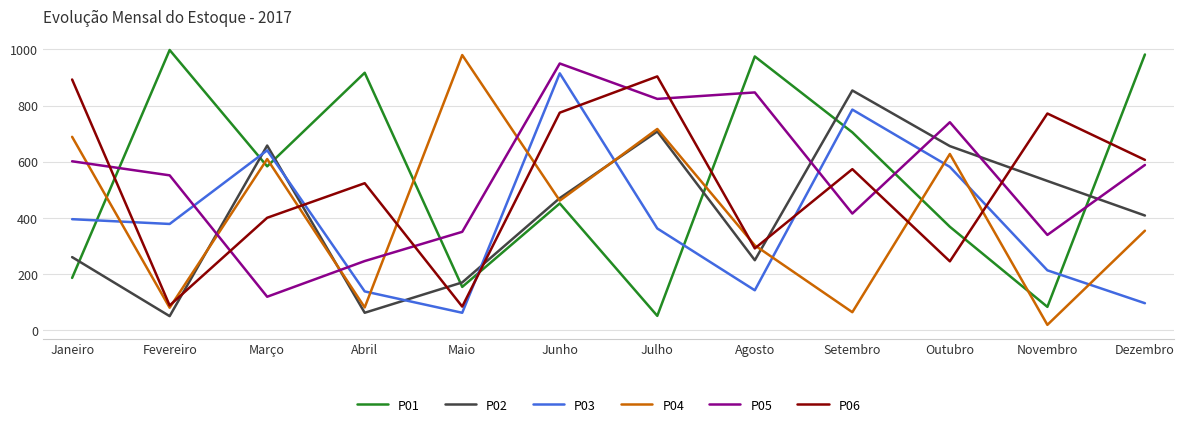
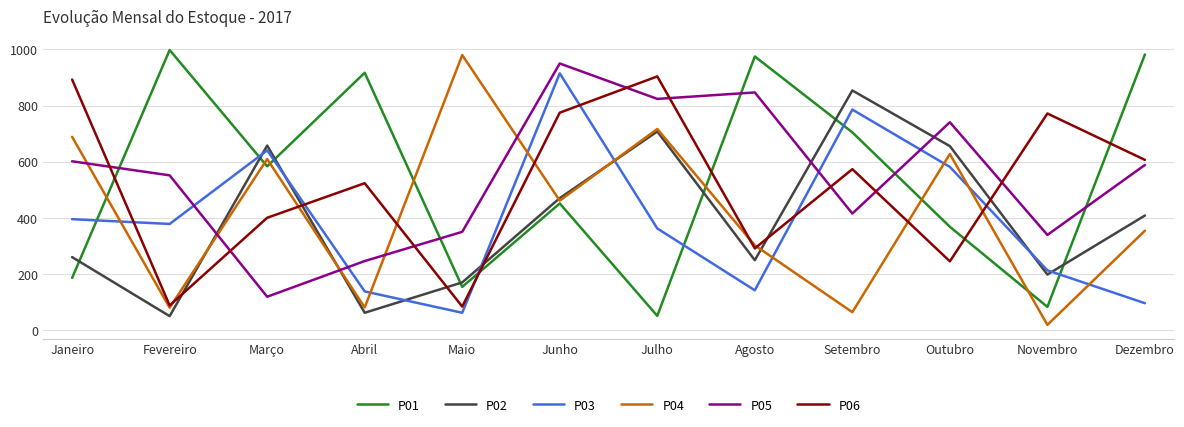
P02, Novembro: 530 -> 200
